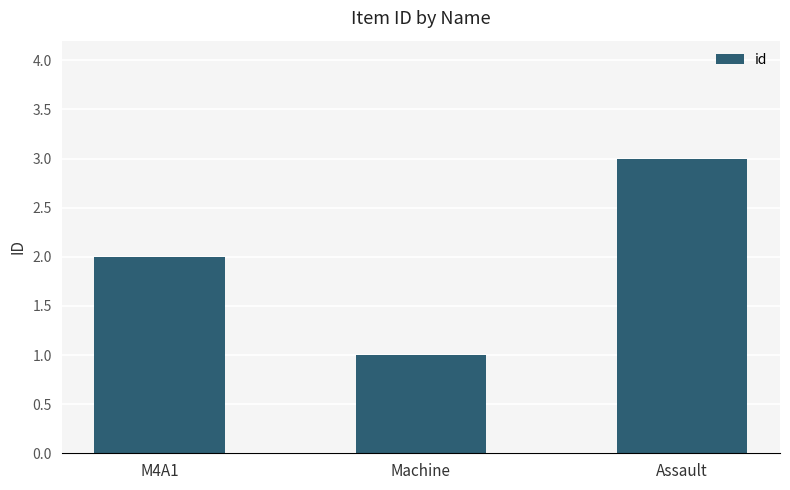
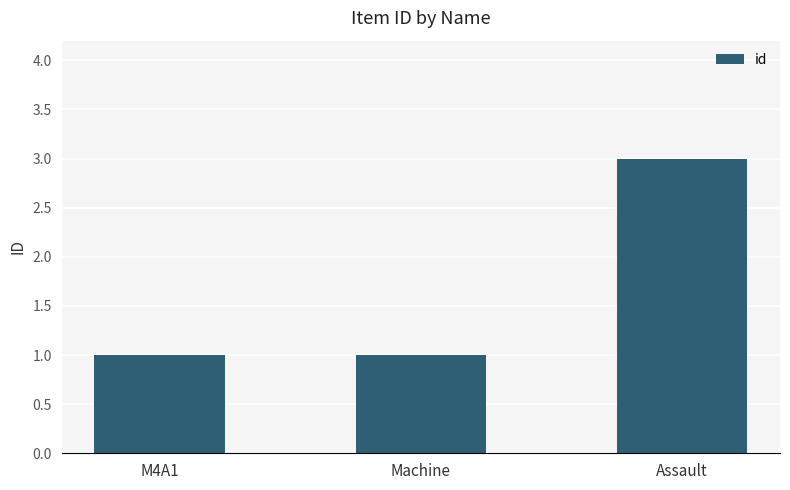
M4A1: 2 -> 1
